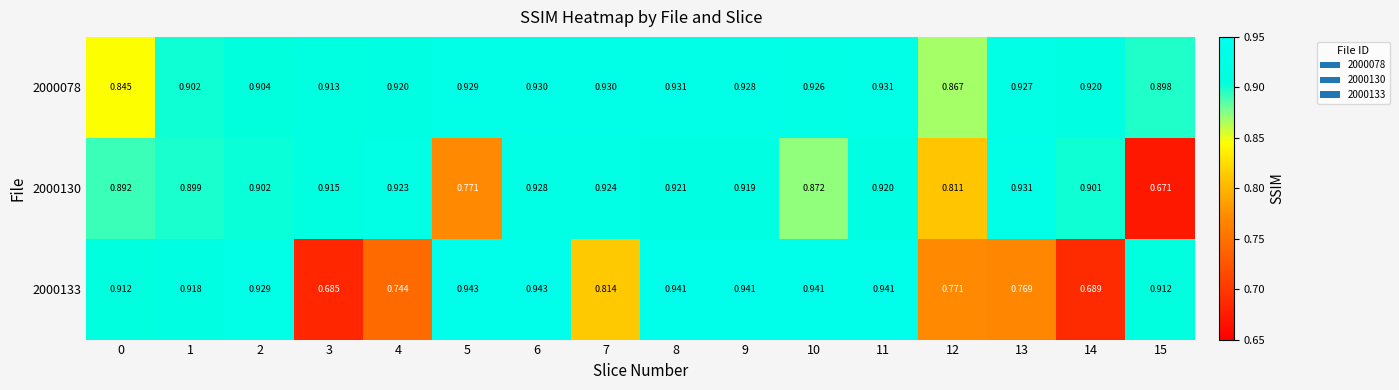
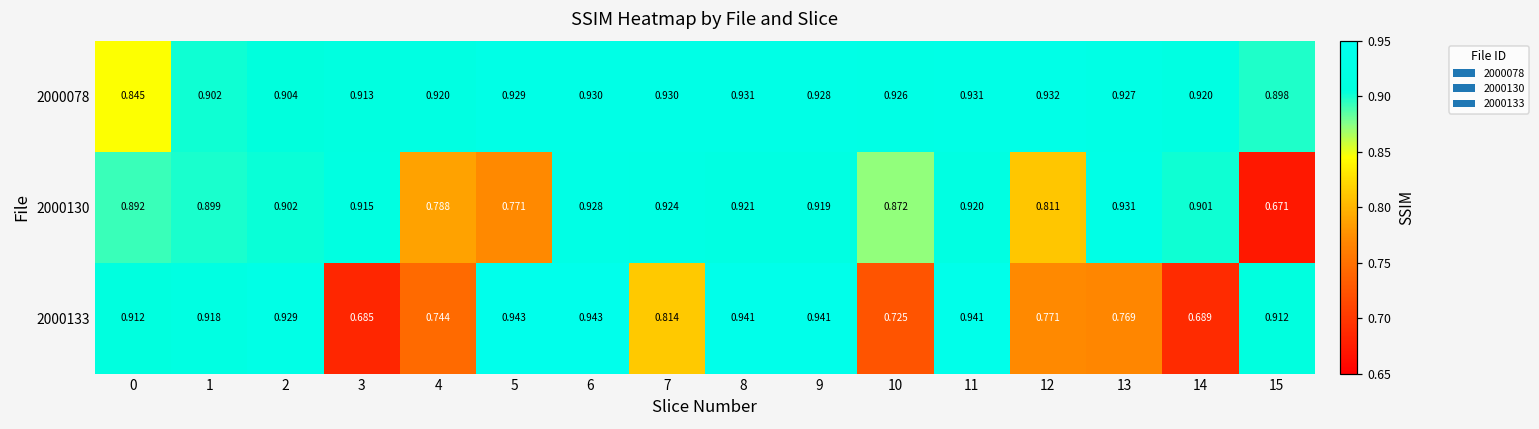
2000078, 12: 0.867 -> 0.932
2000130, 4: 0.923 -> 0.788
2000133, 10: 0.941 -> 0.725
